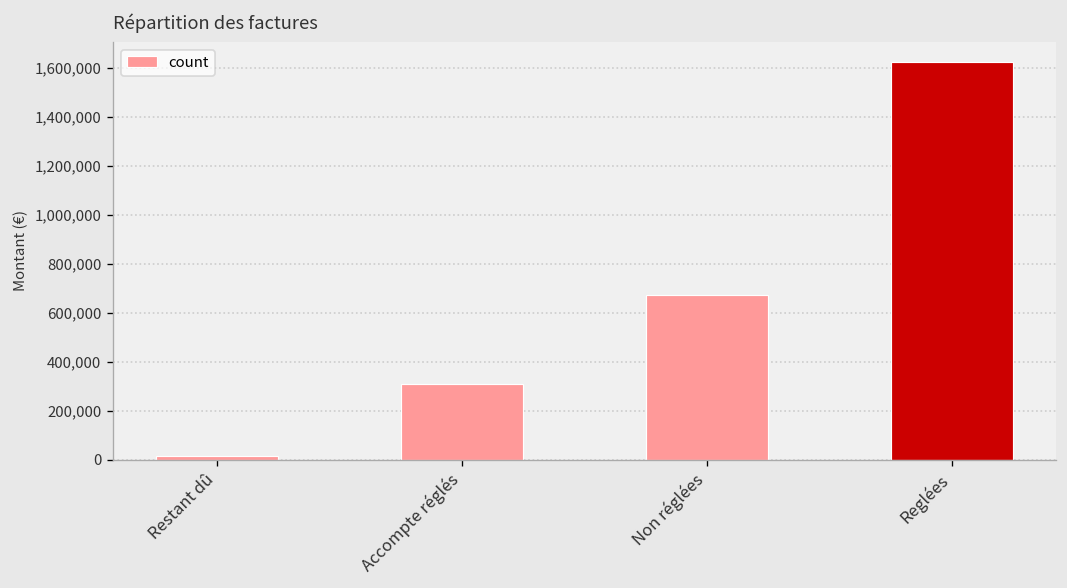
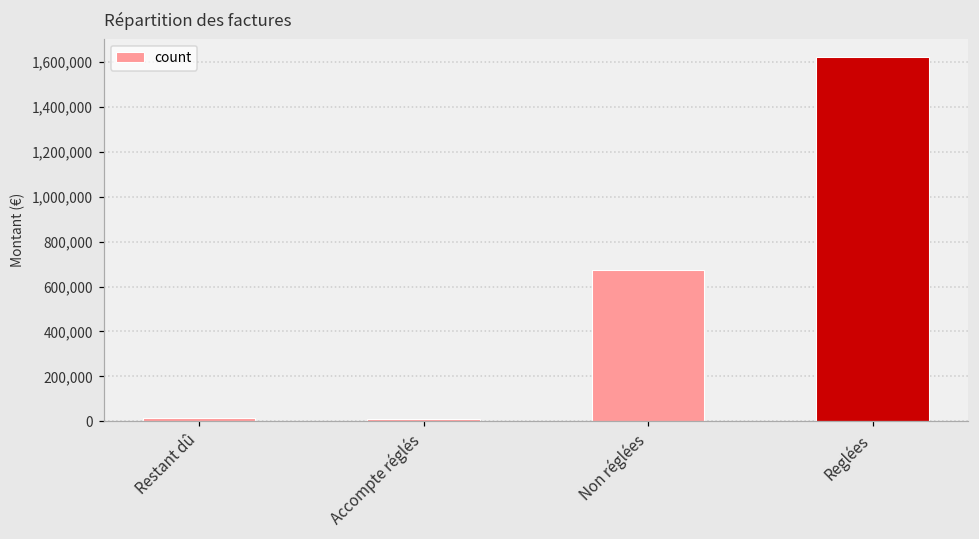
Accompte réglés: 310,000 -> 10,000
